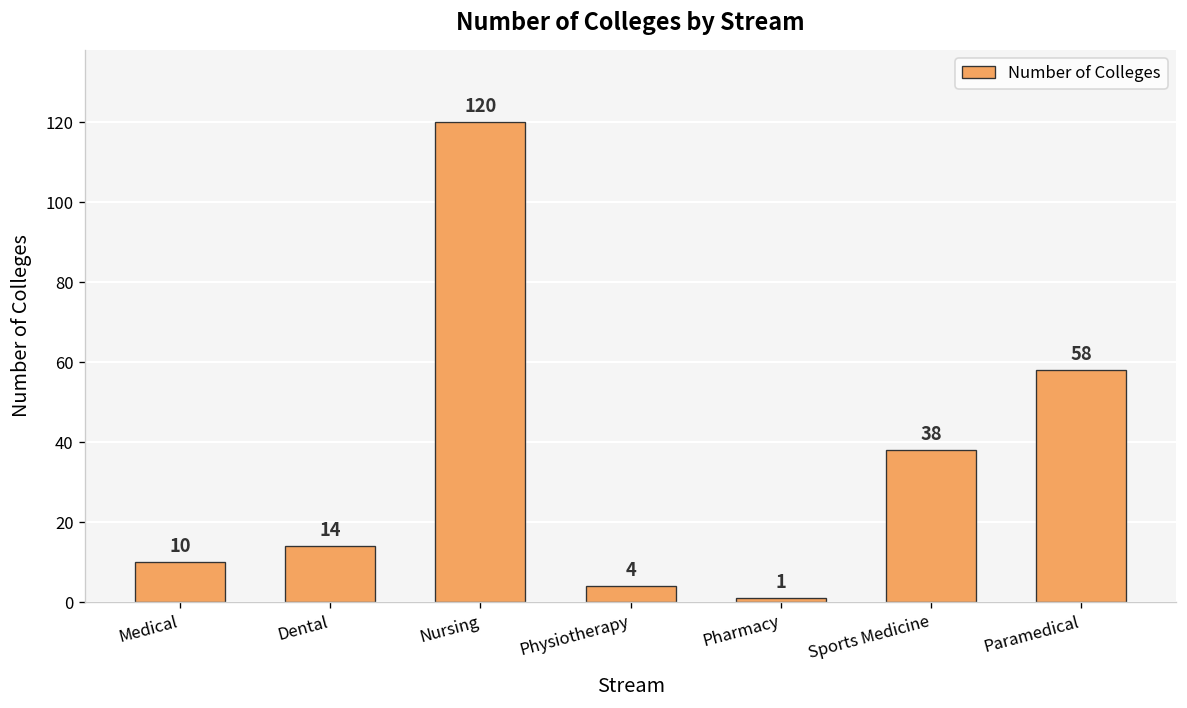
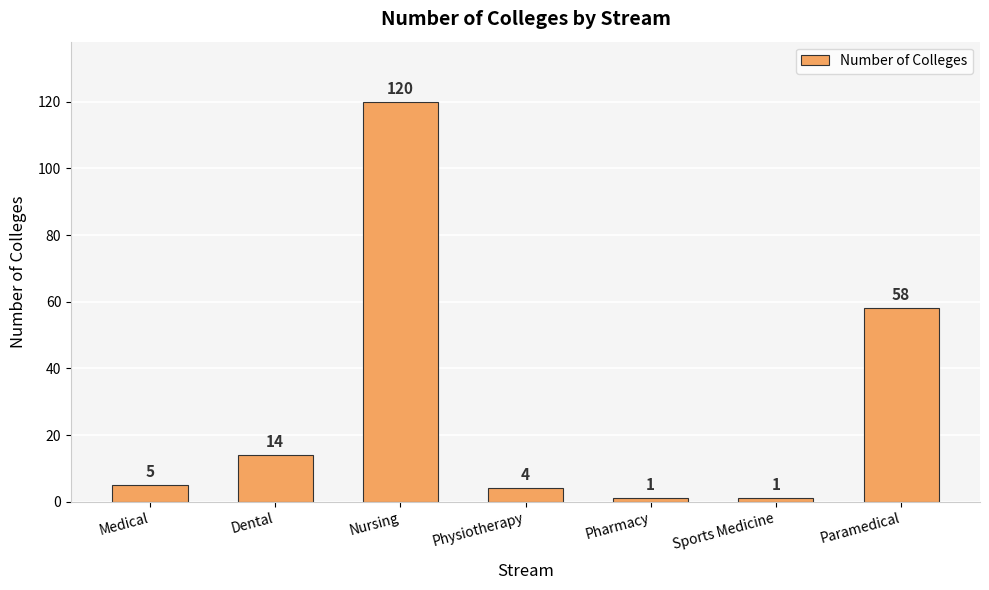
Medical: 10 -> 5
Sports Medicine: 38 -> 1
